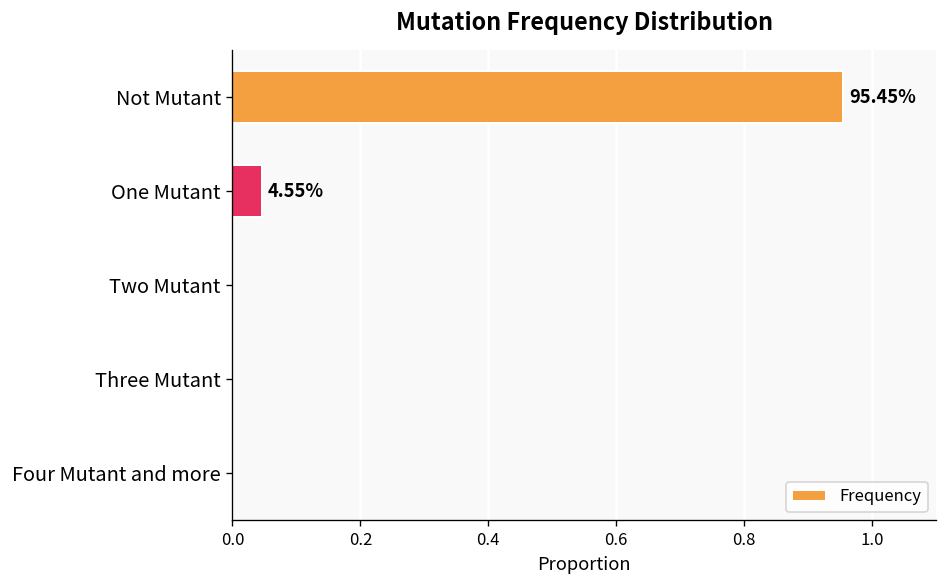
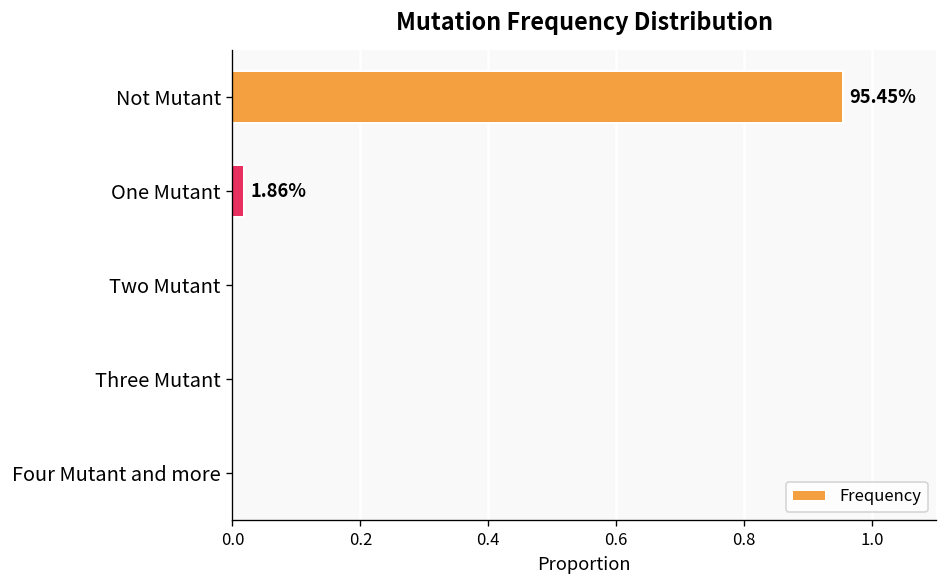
One Mutant: 4.55% -> 1.86%
